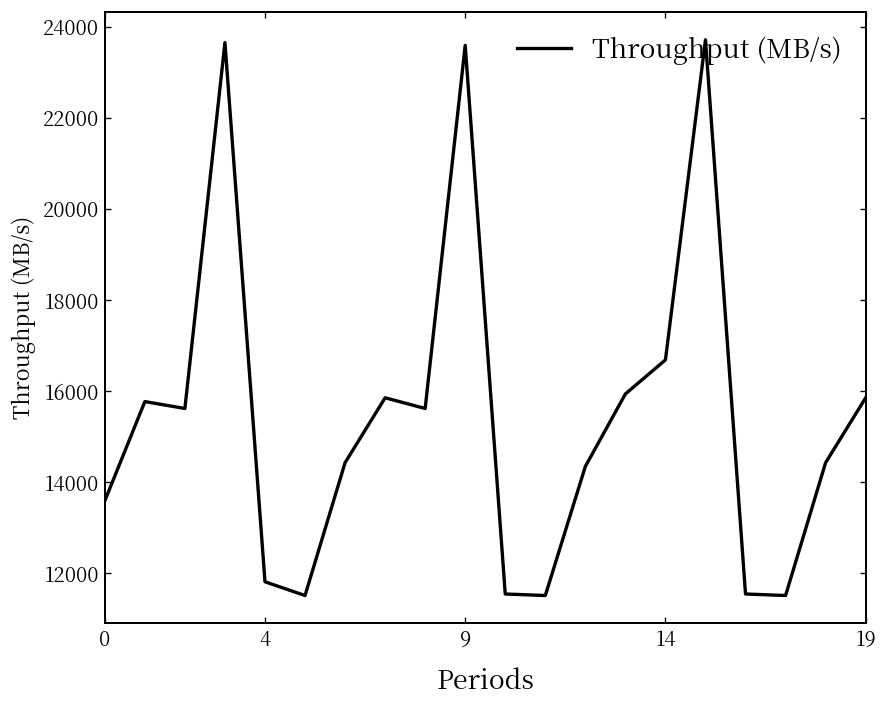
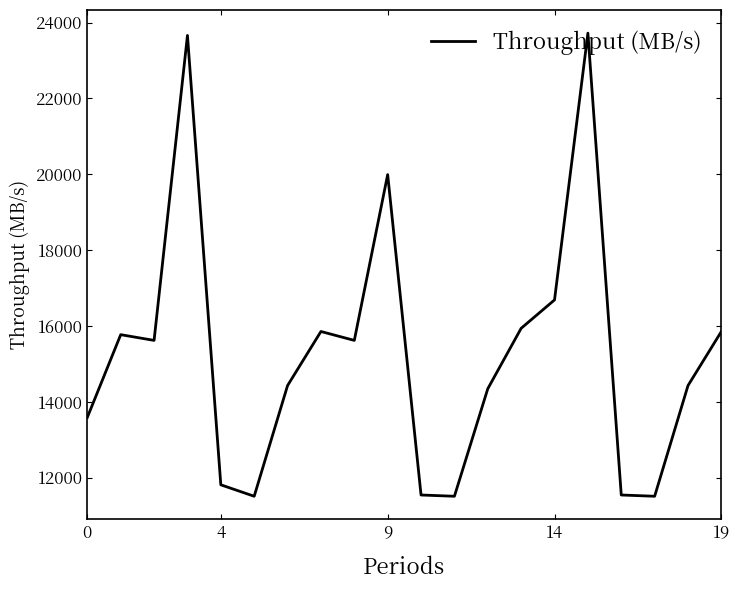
9: 23600 -> 20000
